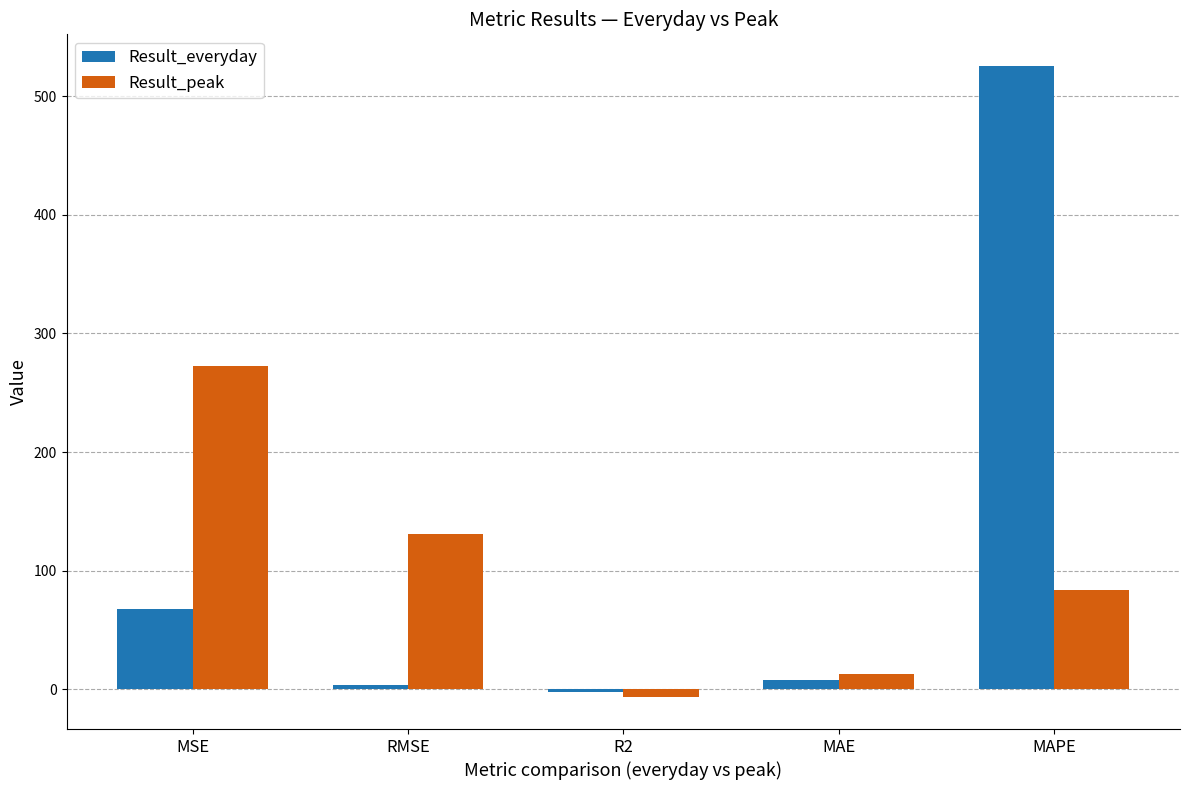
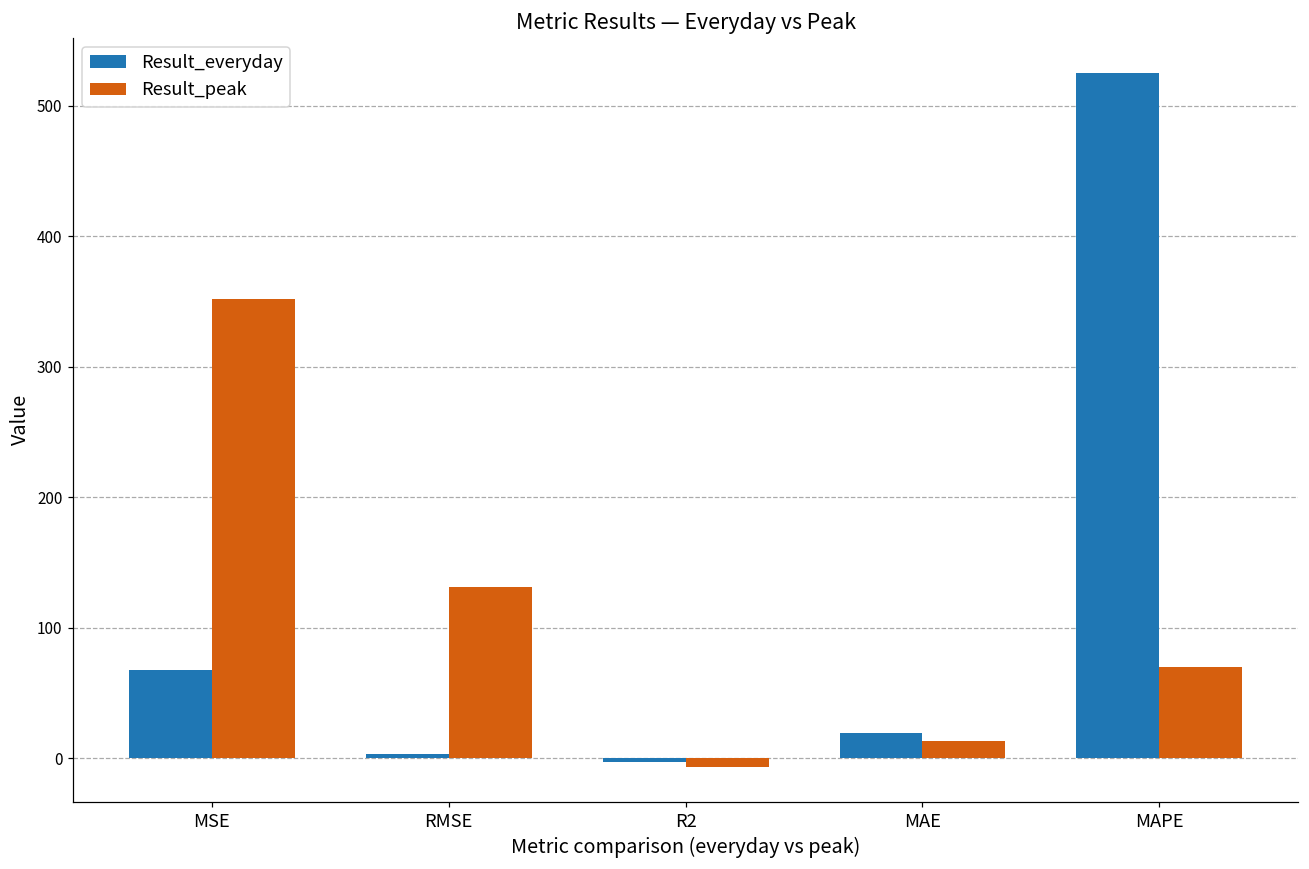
Result_peak, MSE: 272 -> 352
Result_everyday, MAE: 8 -> 19
Result_peak, MAPE: 83 -> 70
